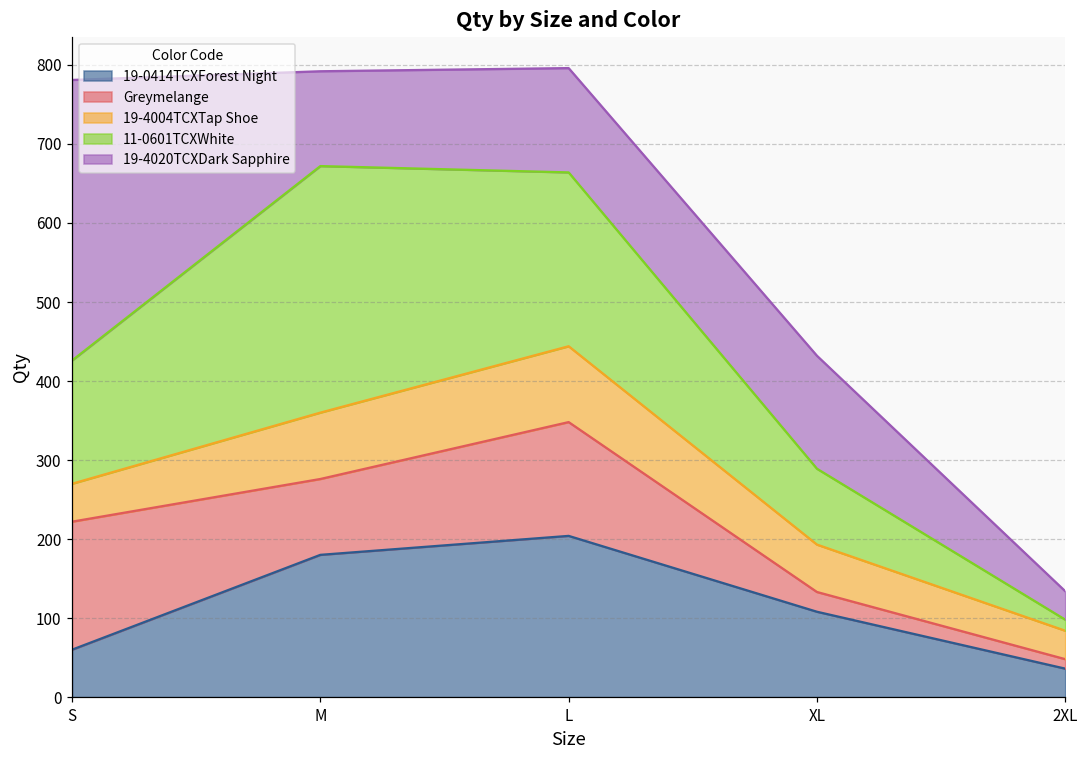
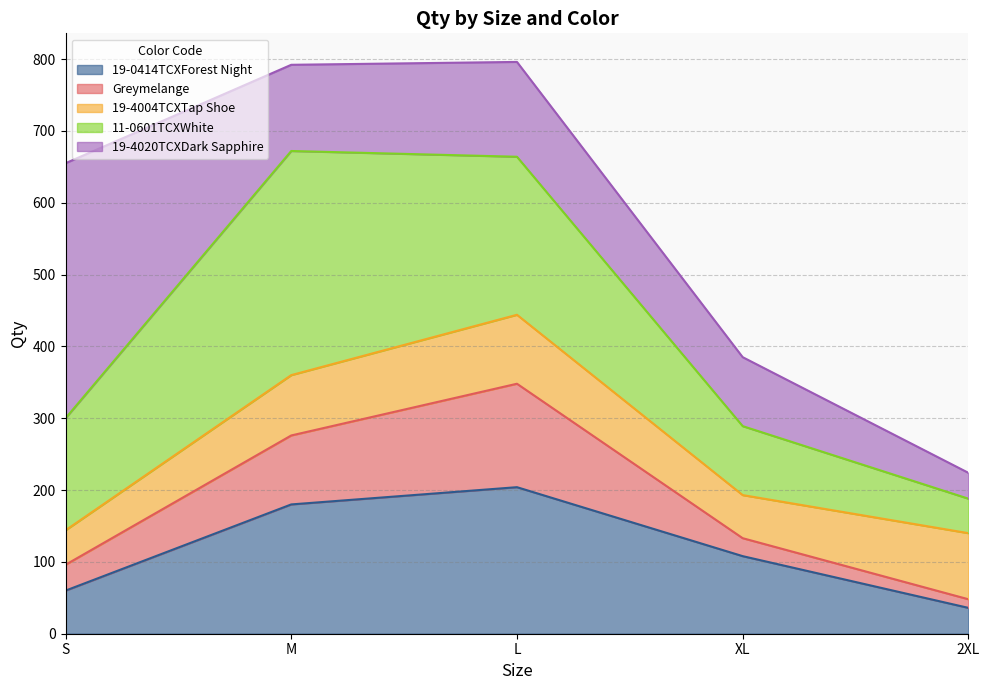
Greymelange, S: 160 -> 40
19-4020TCXDark Sapphire, XL: 140 -> 100
19-4004TCXTap Shoe, 2XL: 40 -> 90
11-0601TCXWhite, 2XL: 10 -> 50
